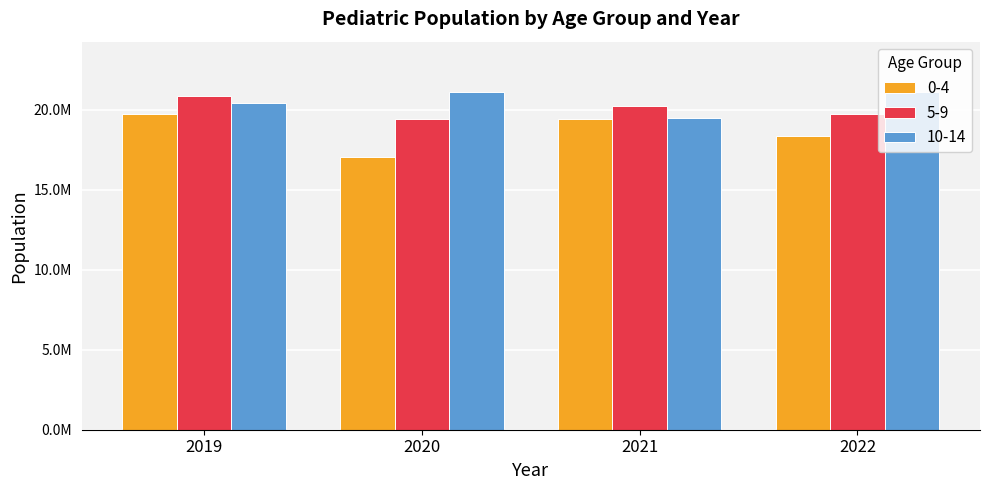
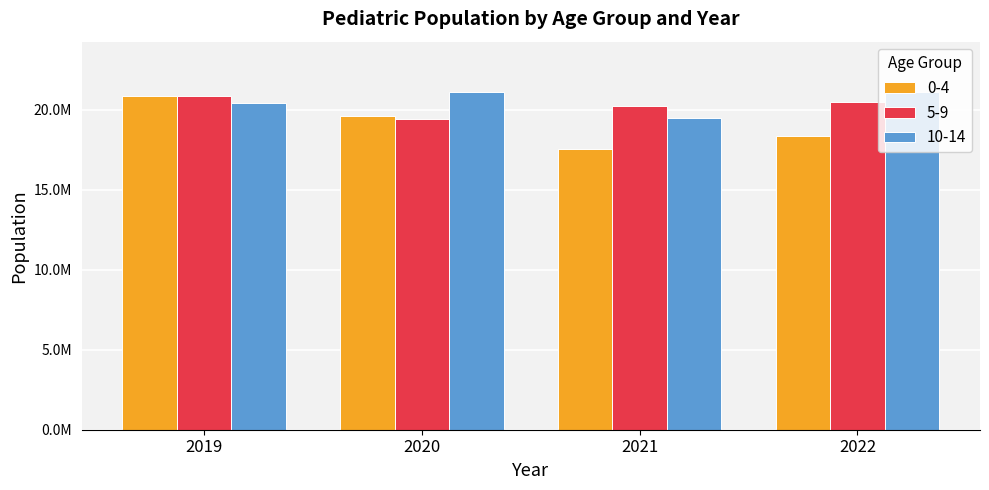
0-4, 2019: 19800000 -> 20900000
0-4, 2020: 17100000 -> 19700000
0-4, 2021: 19400000 -> 17600000
5-9, 2022: 19800000 -> 20500000
